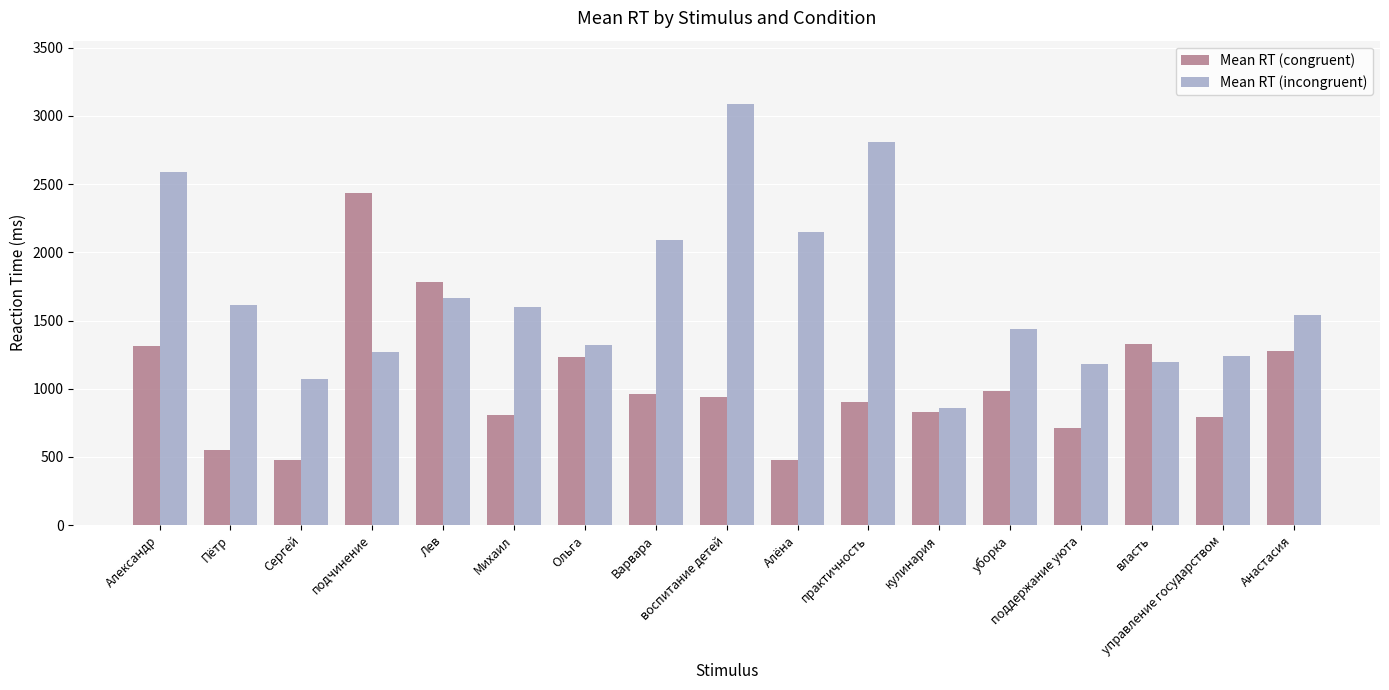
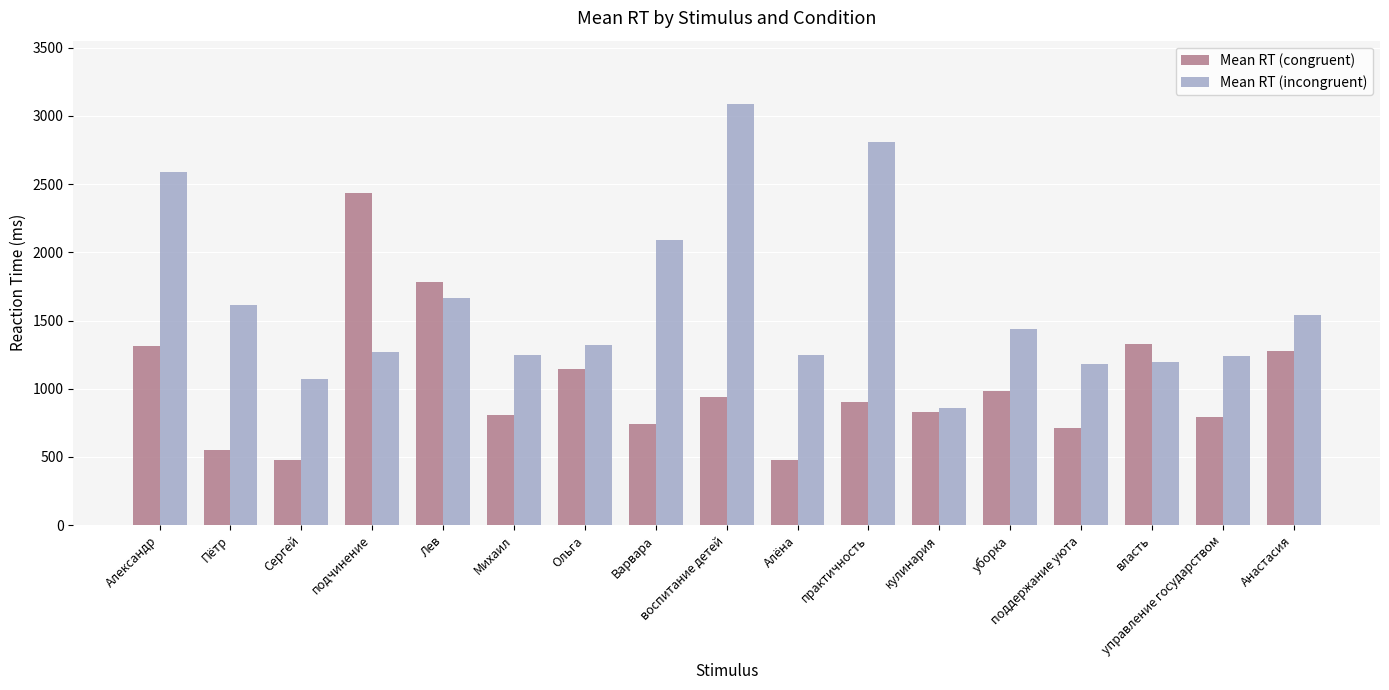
Mean RT (incongruent), Михаил: 1600 -> 1250
Mean RT (congruent), Ольга: 1230 -> 1150
Mean RT (congruent), Варвара: 960 -> 740
Mean RT (incongruent), Алёна: 2150 -> 1250
